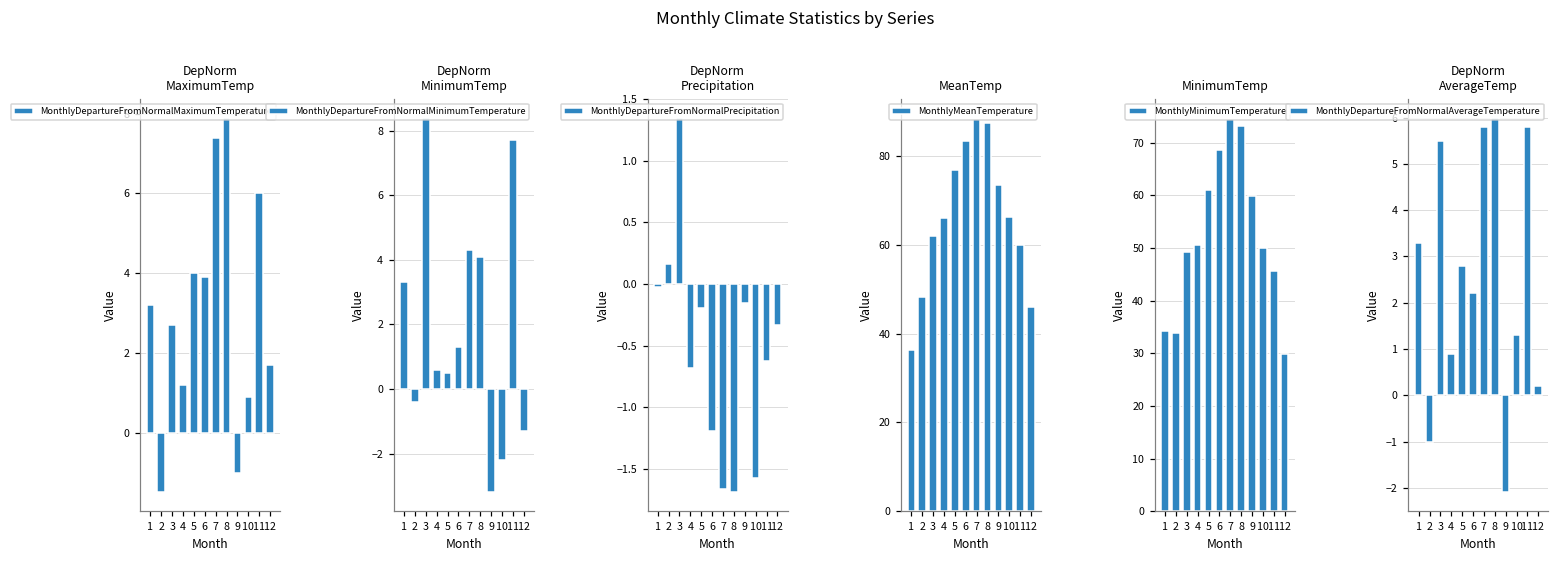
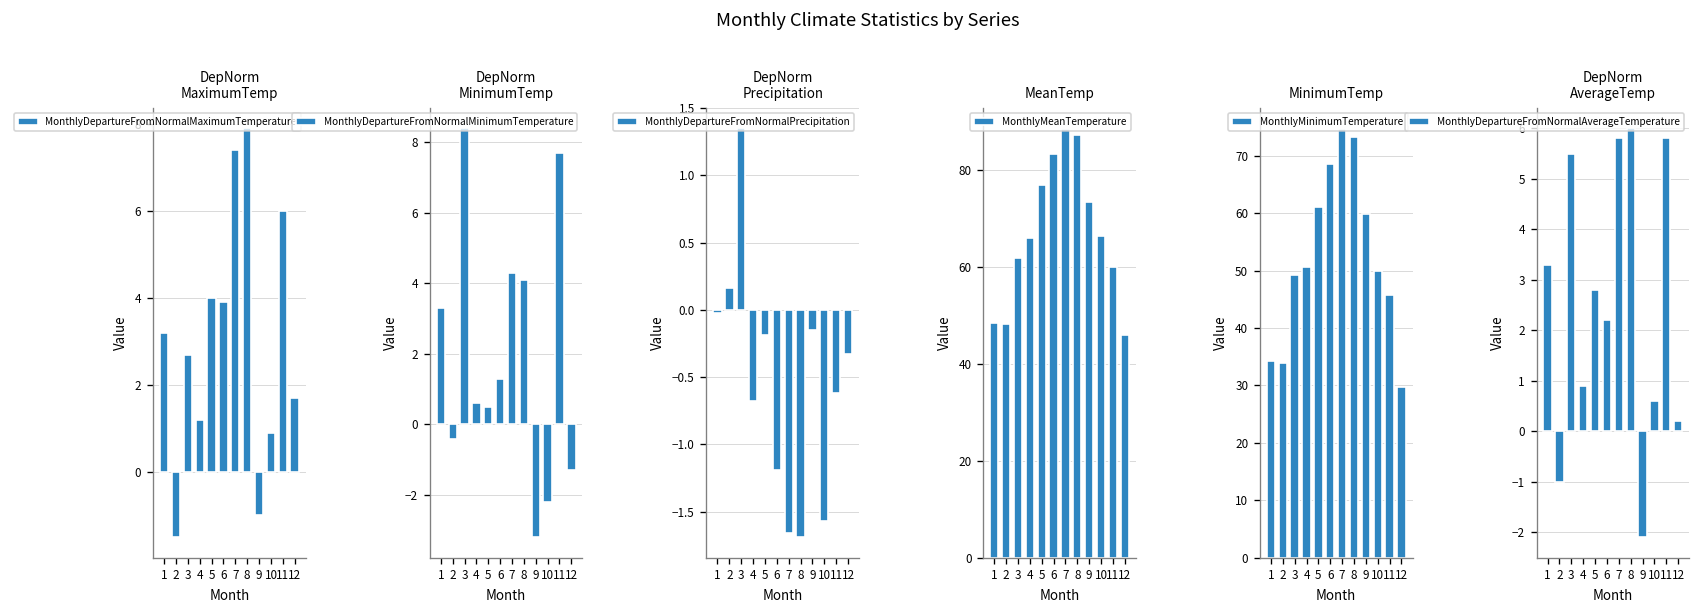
MeanTemp, 1: 36 -> 49
DepNorm AverageTemp, 10: 1.3 -> 0.6
